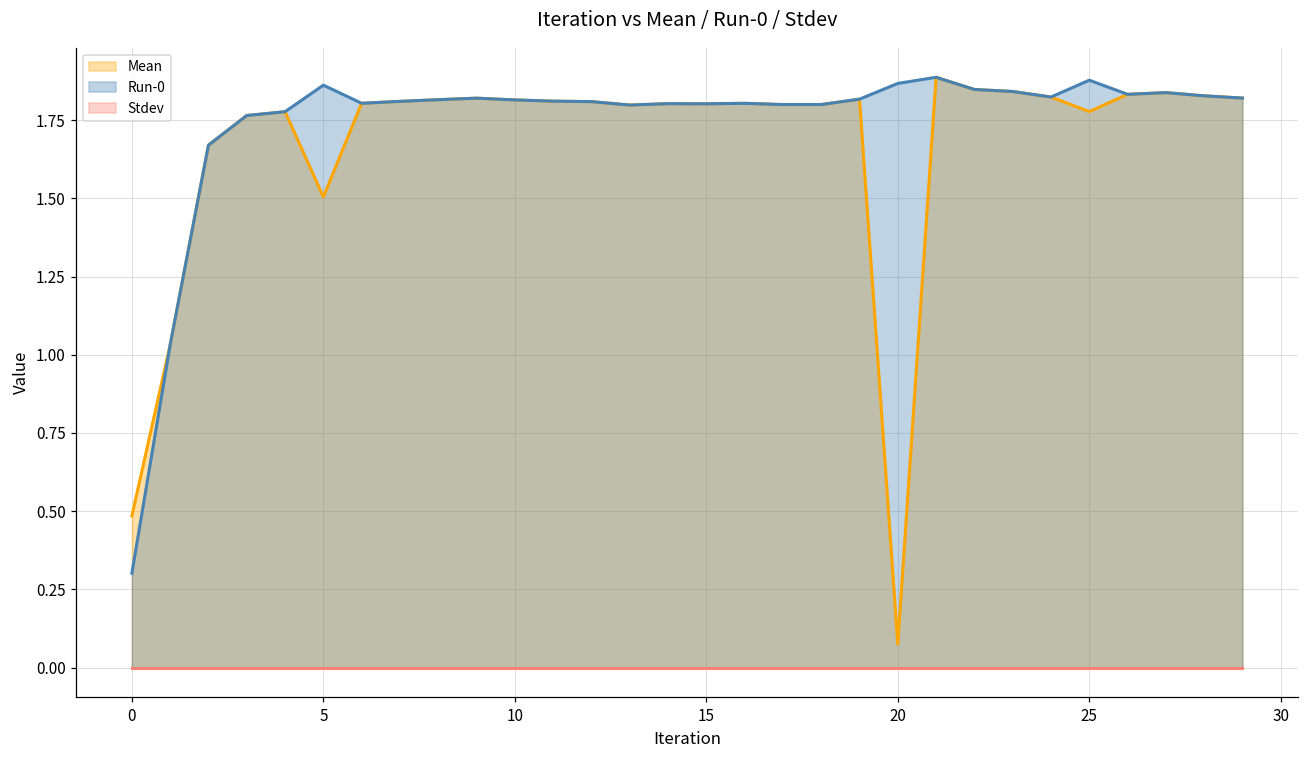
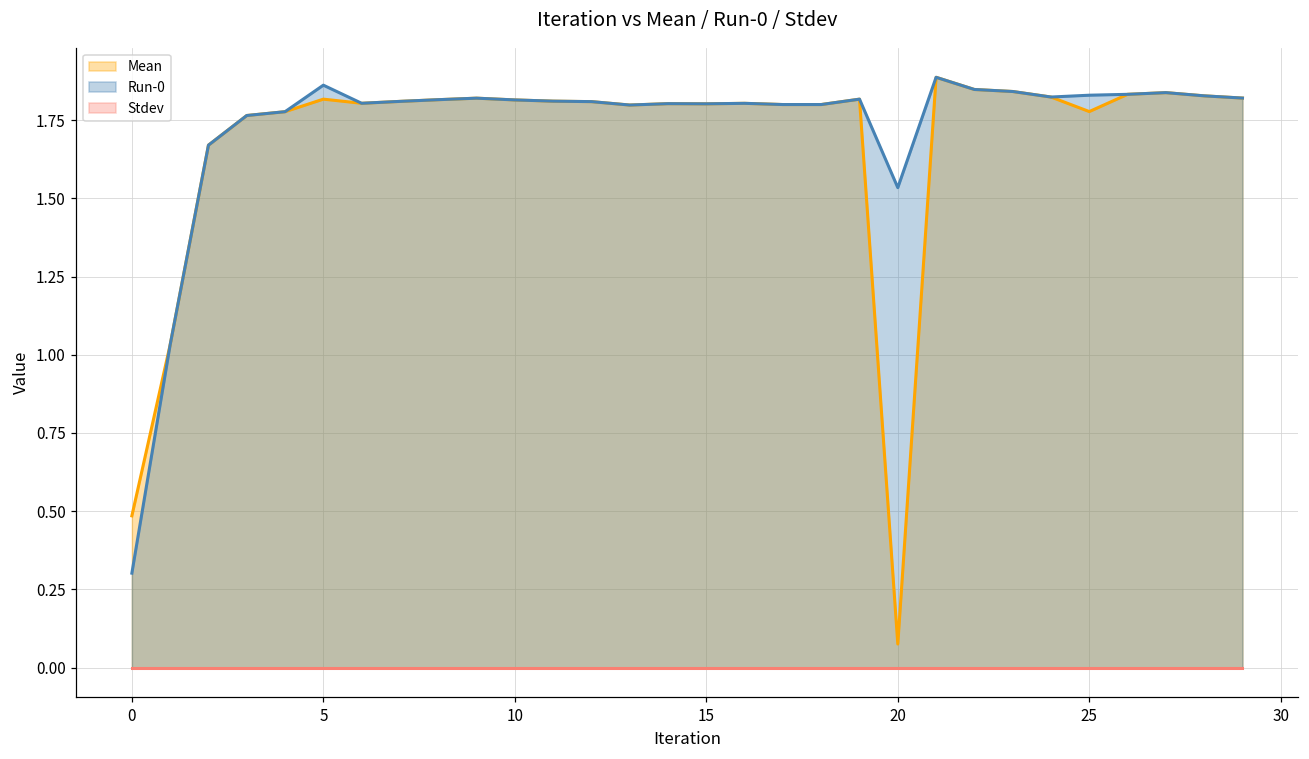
Mean, 5: 1.50 -> 1.82
Run-0, 20: 1.87 -> 1.53
Run-0, 25: 1.88 -> 1.83
